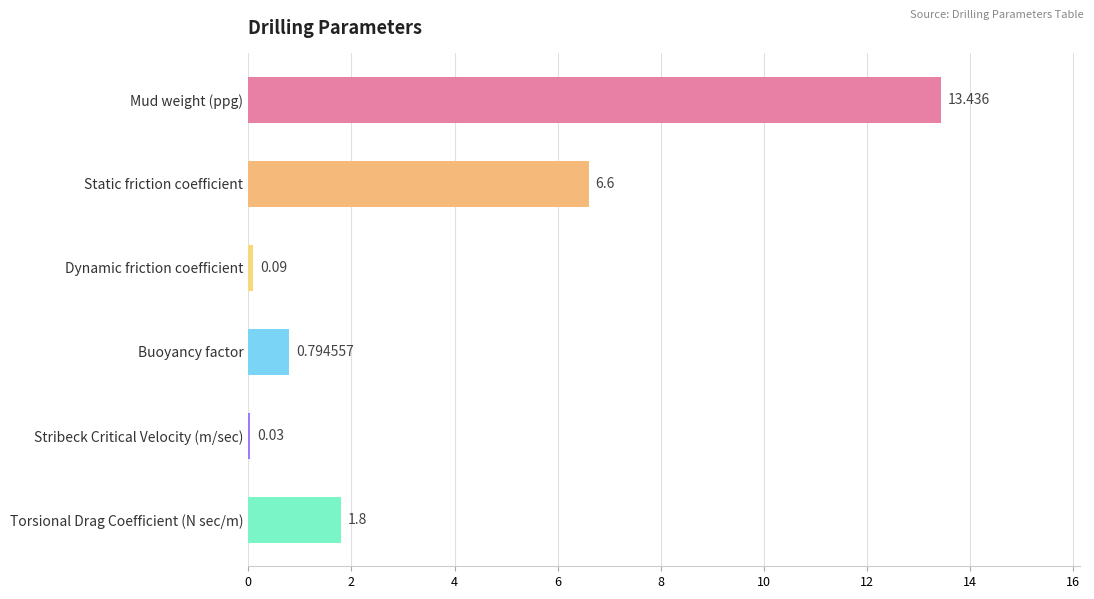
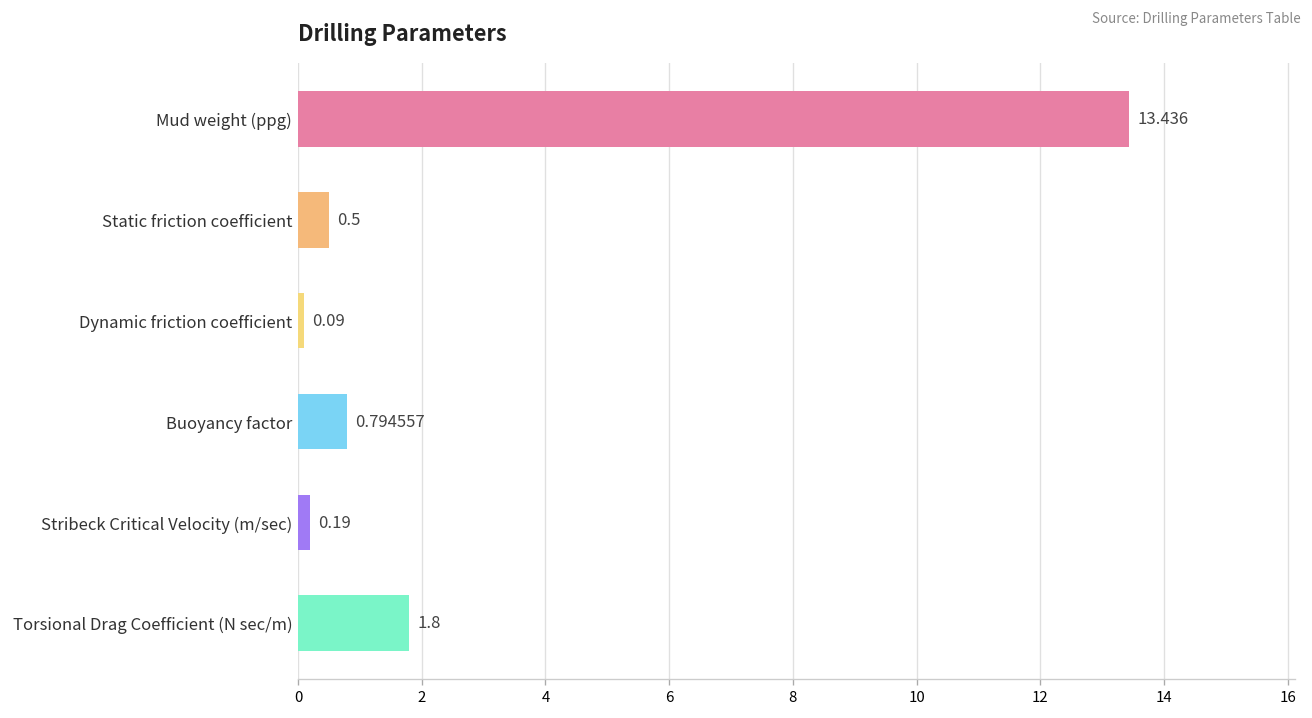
Static friction coefficient: 6.6 -> 0.5
Stribeck Critical Velocity (m/sec): 0.03 -> 0.19
